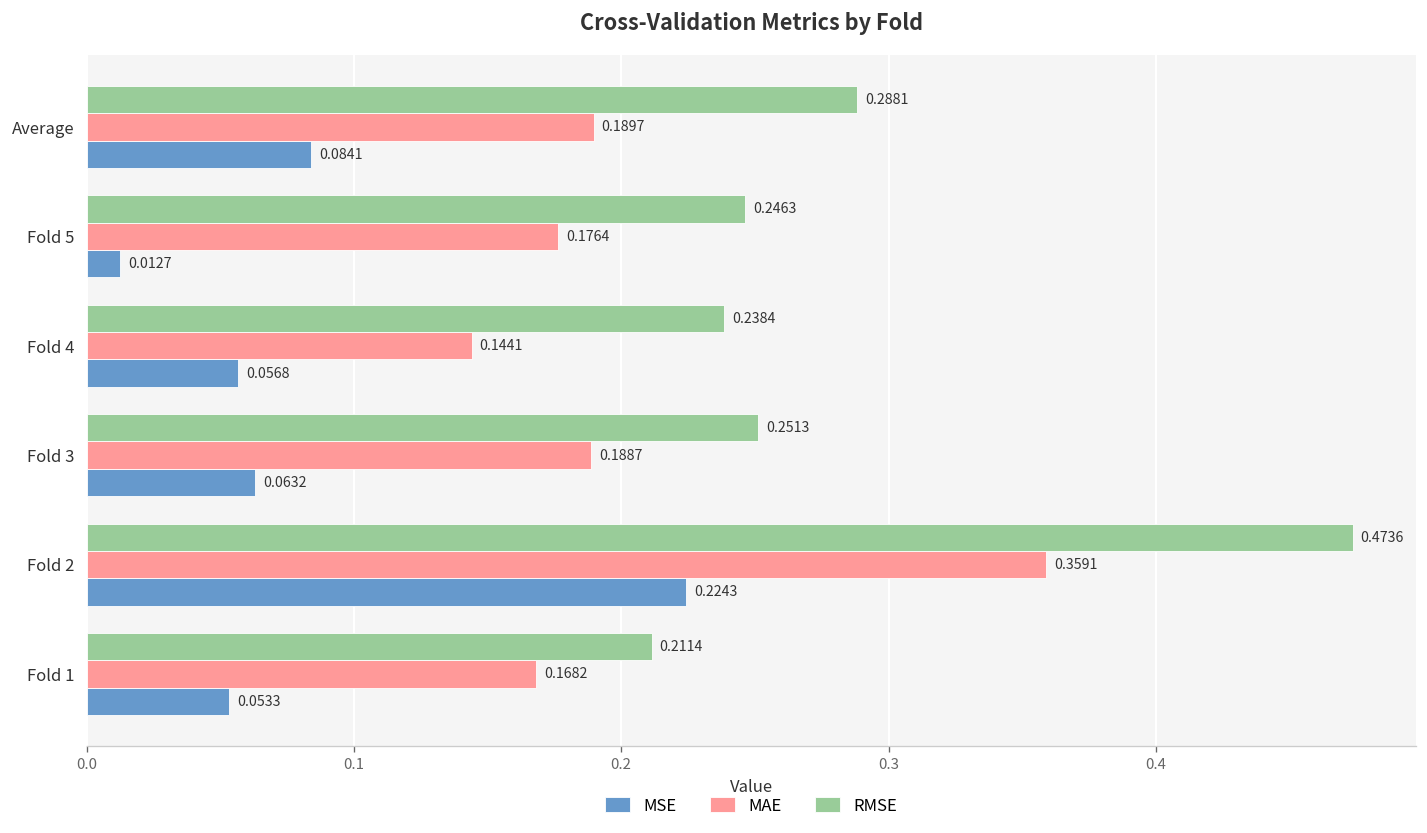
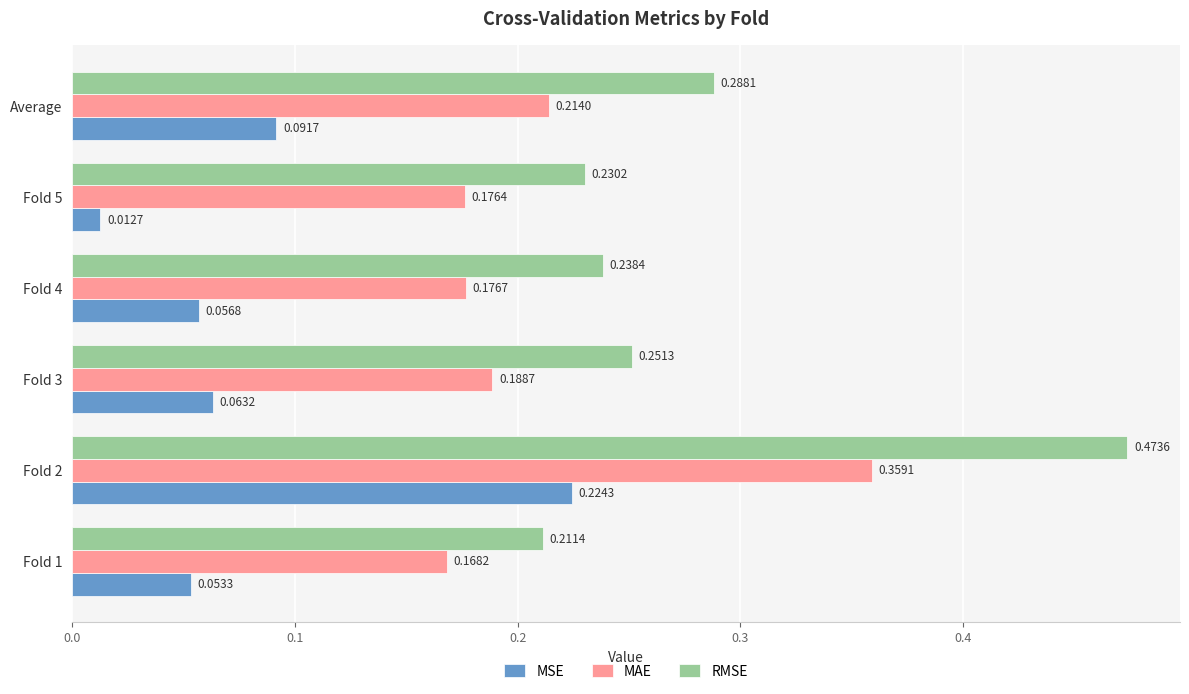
MAE, Average: 0.1897 -> 0.2140
MSE, Average: 0.0841 -> 0.0917
RMSE, Fold 5: 0.2463 -> 0.2302
MAE, Fold 4: 0.1441 -> 0.1767
